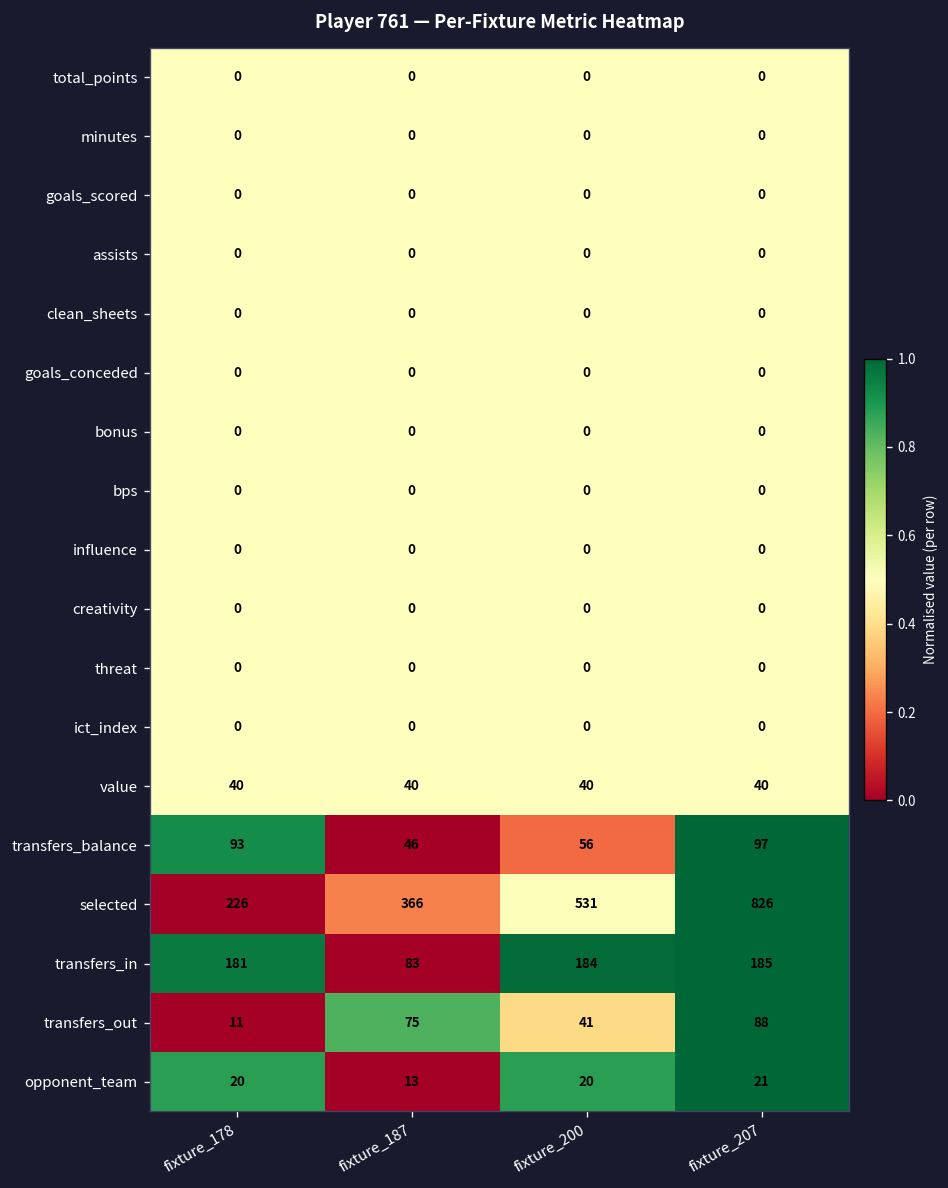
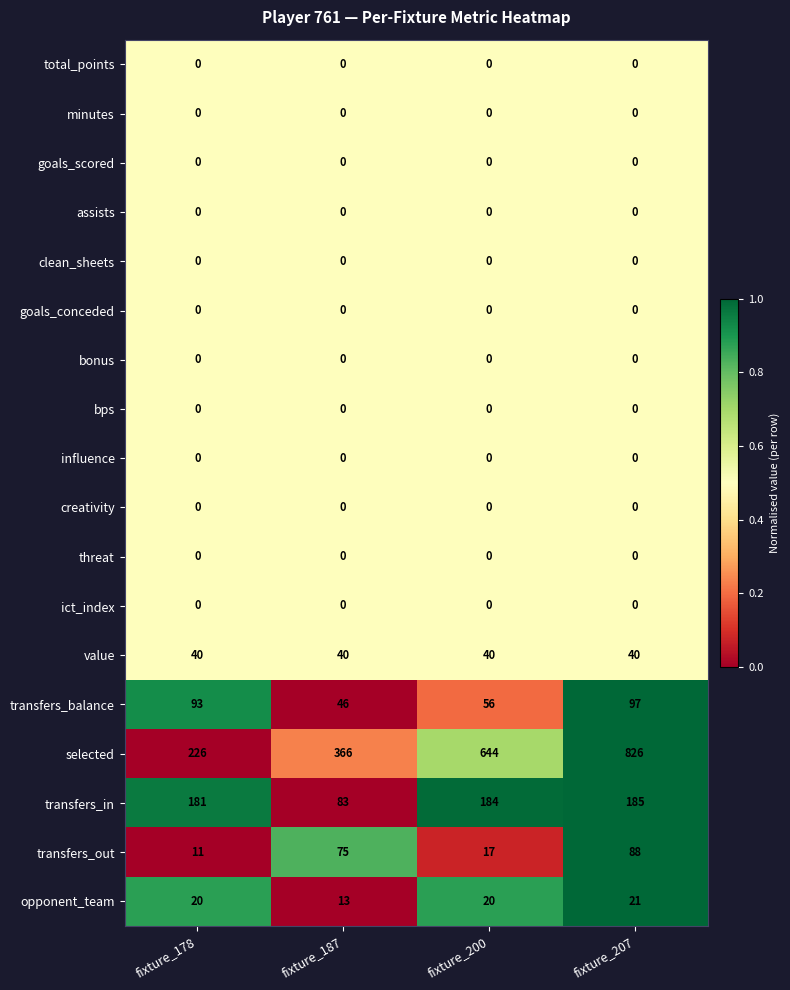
selected, fixture_200: 531 -> 644
transfers_out, fixture_200: 41 -> 17
